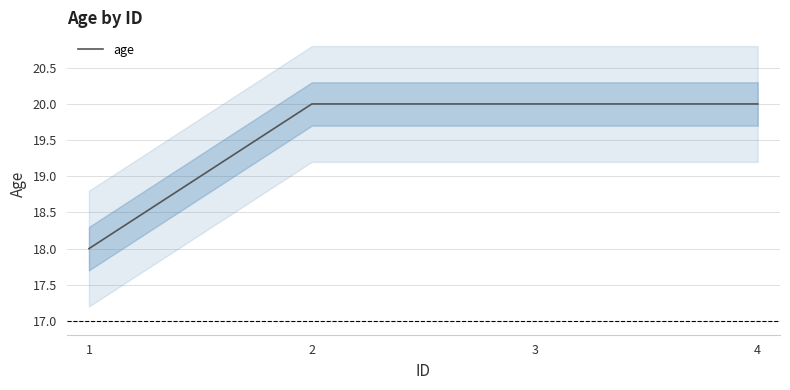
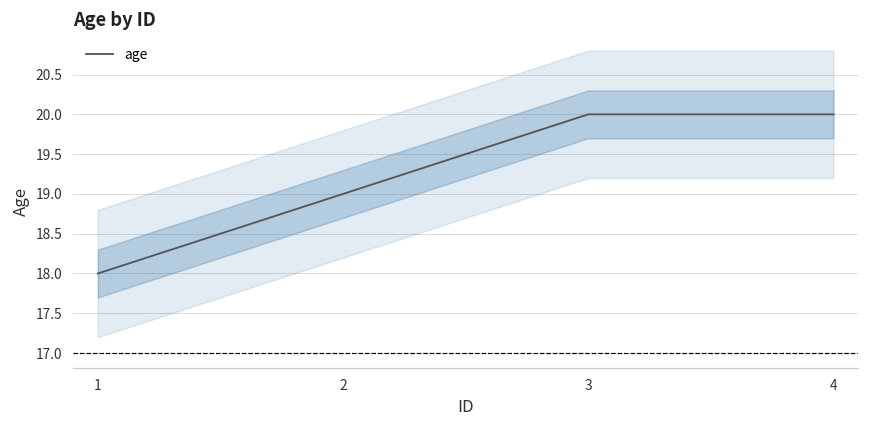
age, 2: 20 -> 19
